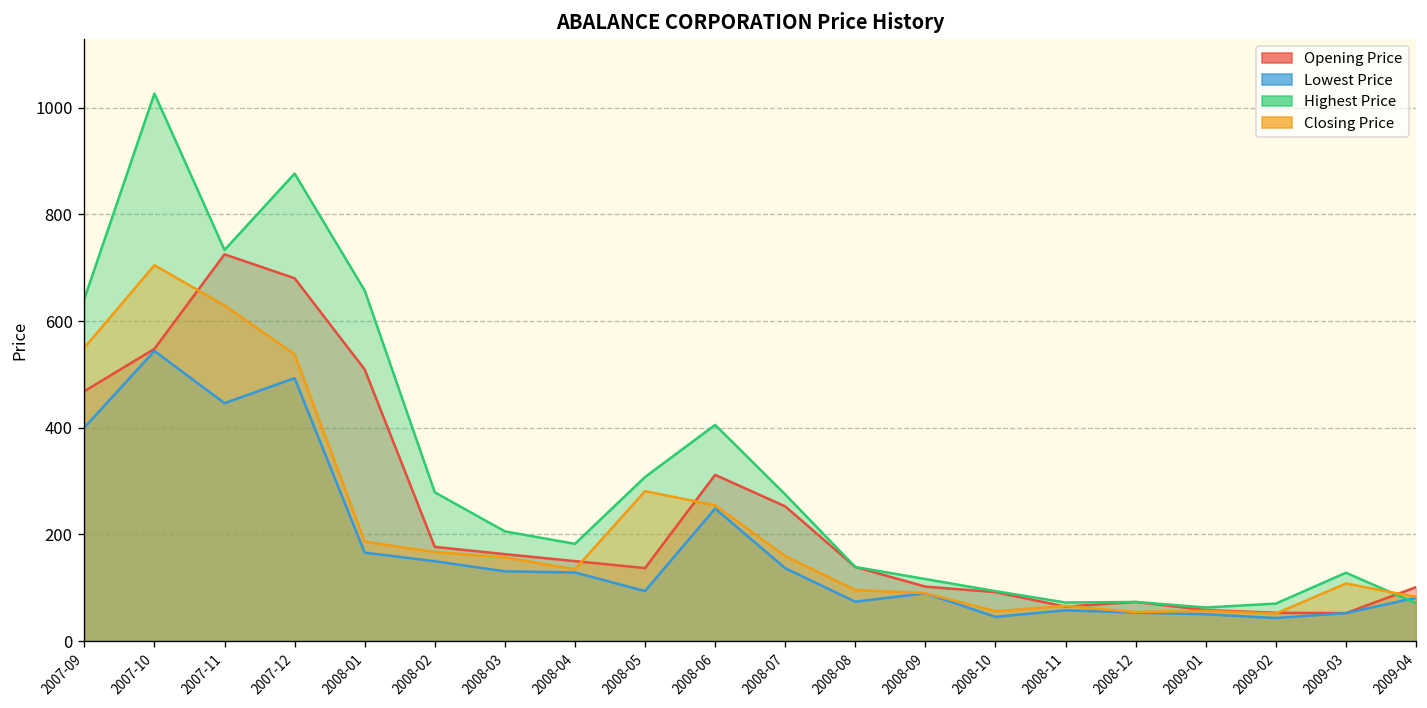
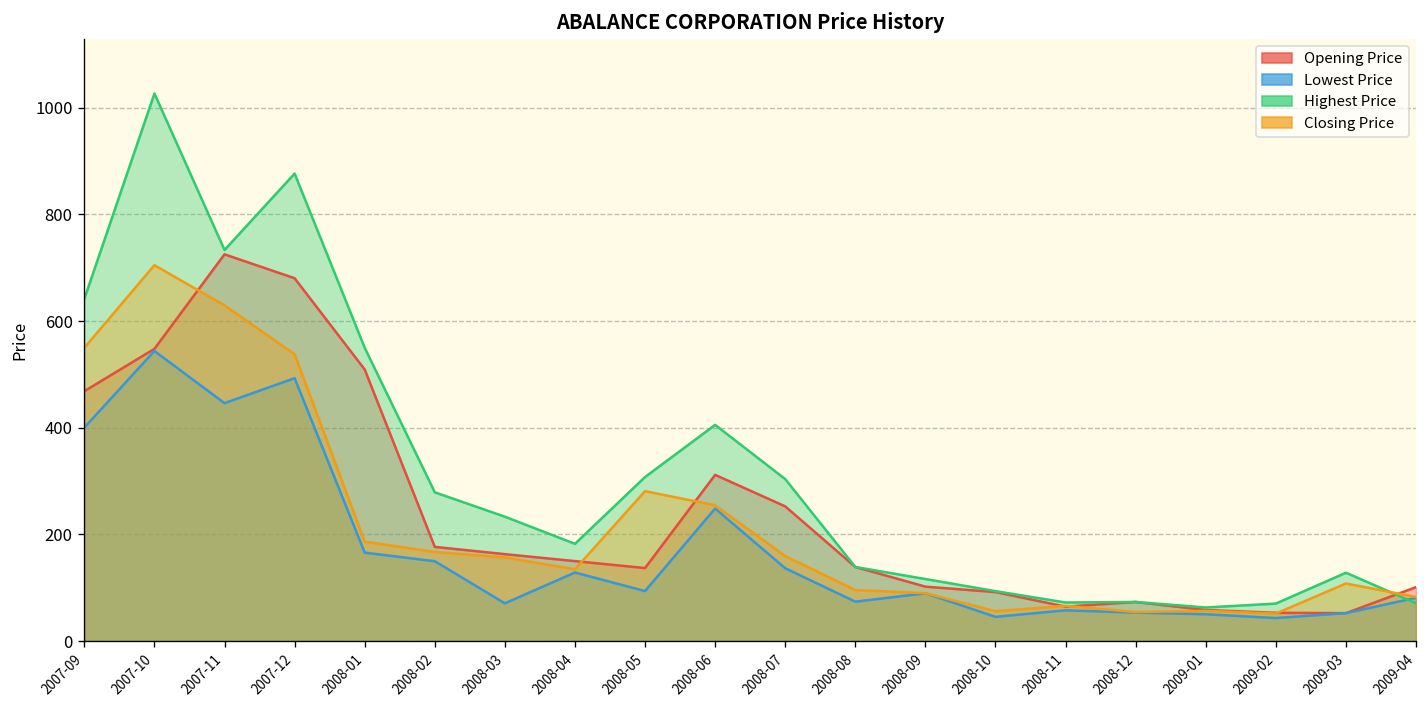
Highest Price, 2008-01: 660 -> 550
Lowest Price, 2008-03: 130 -> 70
Highest Price, 2008-03: 210 -> 230
Highest Price, 2008-07: 270 -> 300
